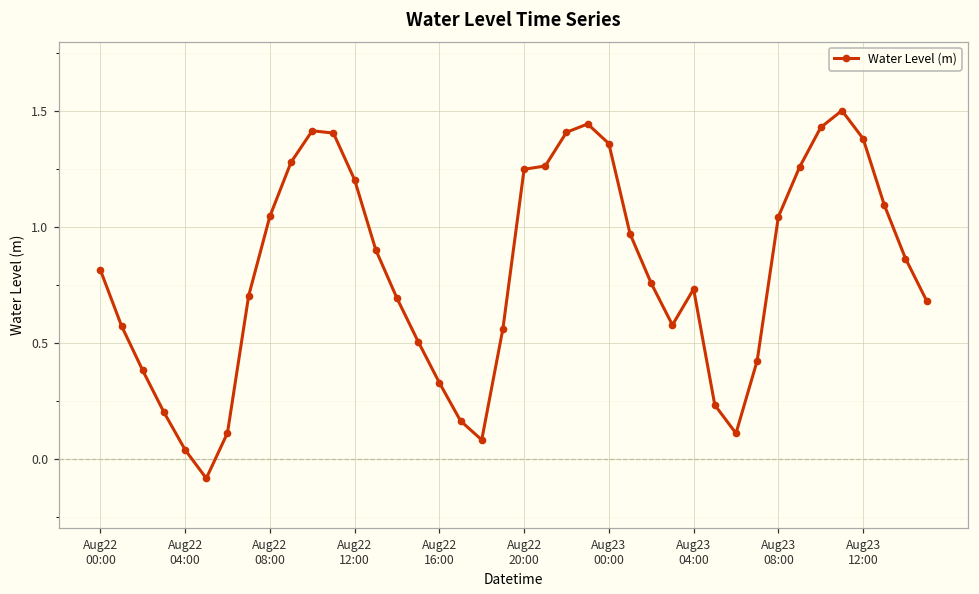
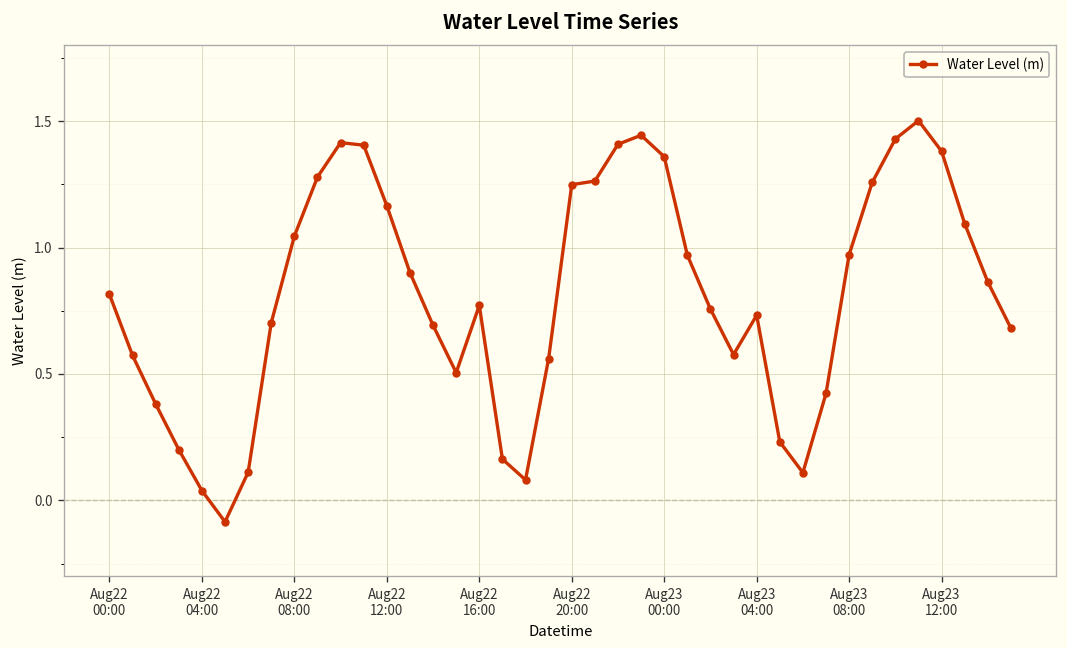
Aug22 12:00: 1.20 -> 1.17
Aug22 16:00: 0.33 -> 0.77
Aug23 08:00: 1.04 -> 0.97
